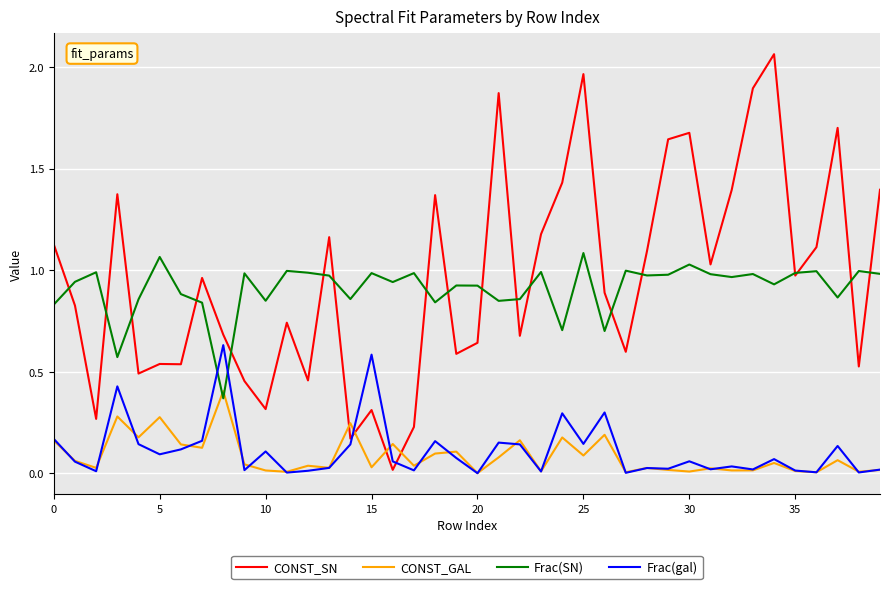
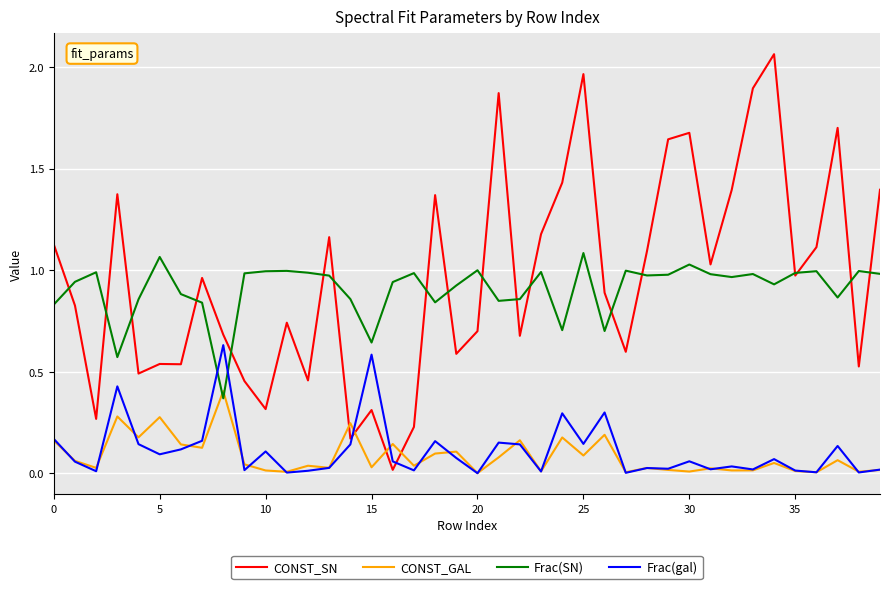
Frac(SN), 10: 0.85 -> 0.99
Frac(SN), 15: 0.99 -> 0.64
CONST_SN, 20: 0.64 -> 0.70
Frac(SN), 20: 0.92 -> 1.00
